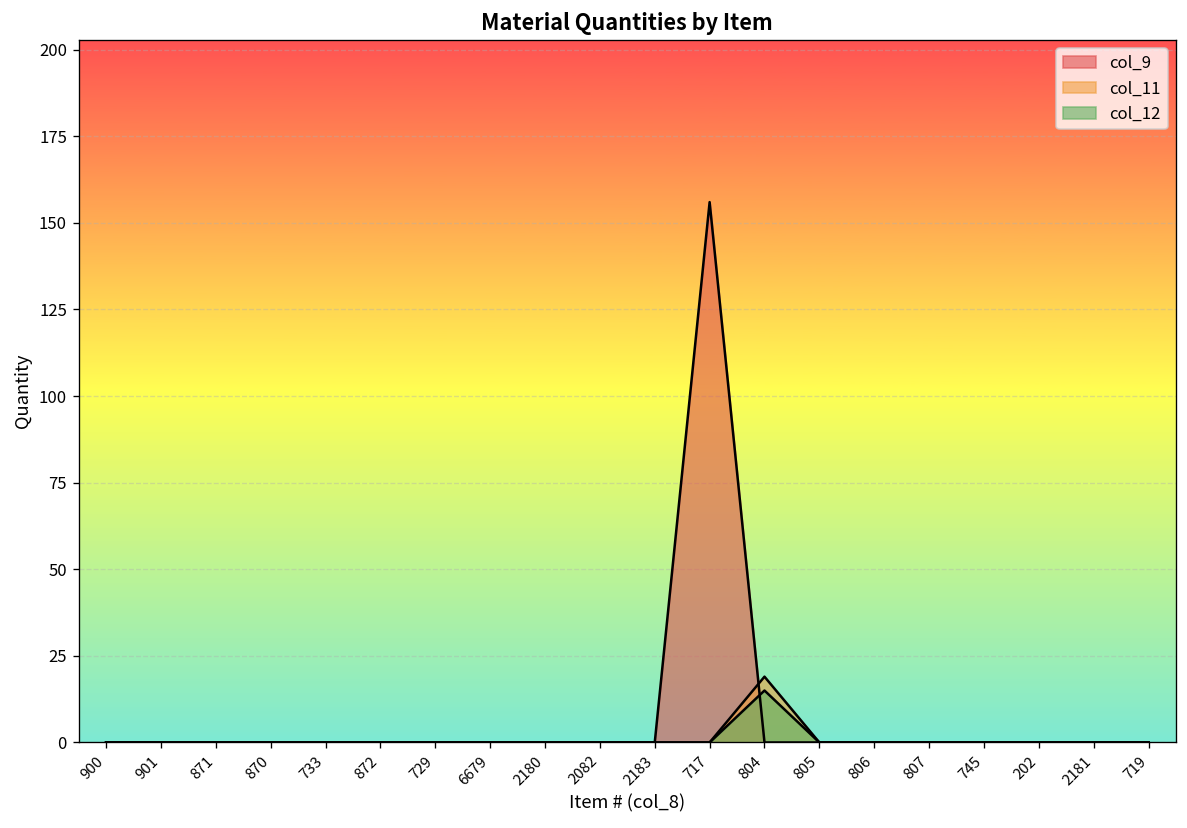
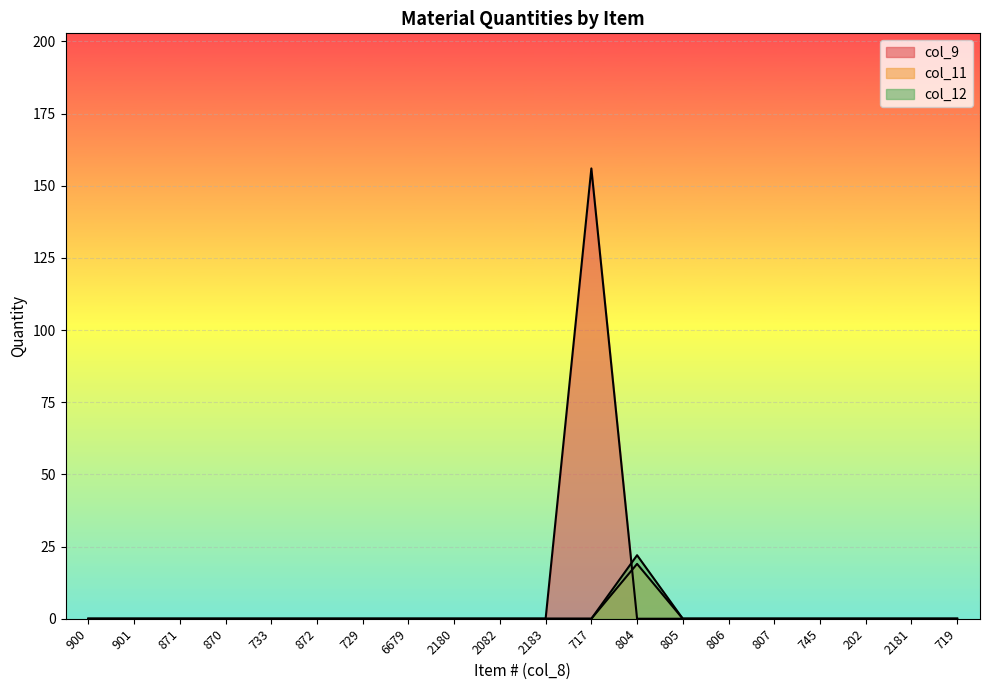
col_12, 804: 15 -> 22
